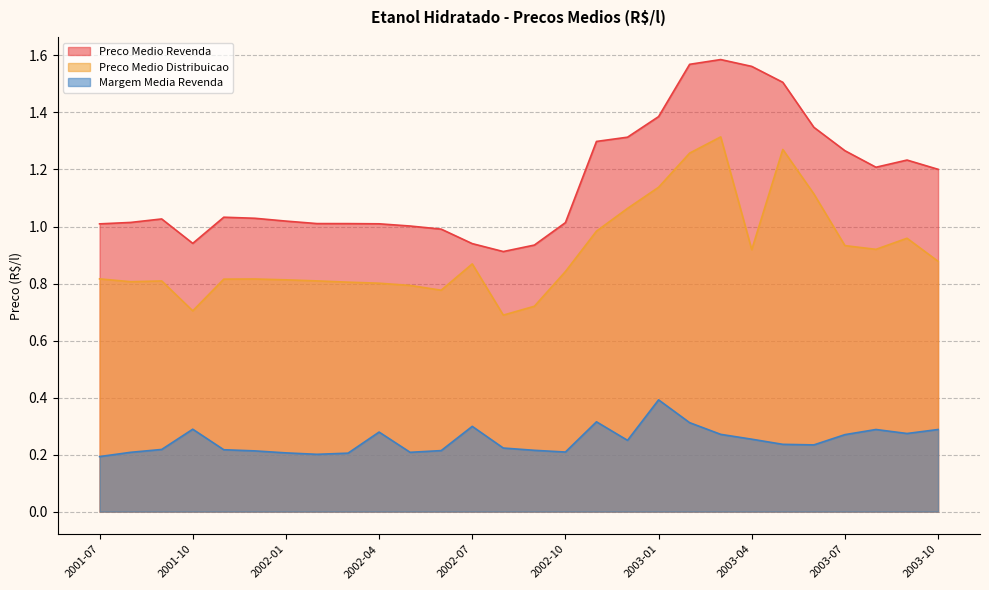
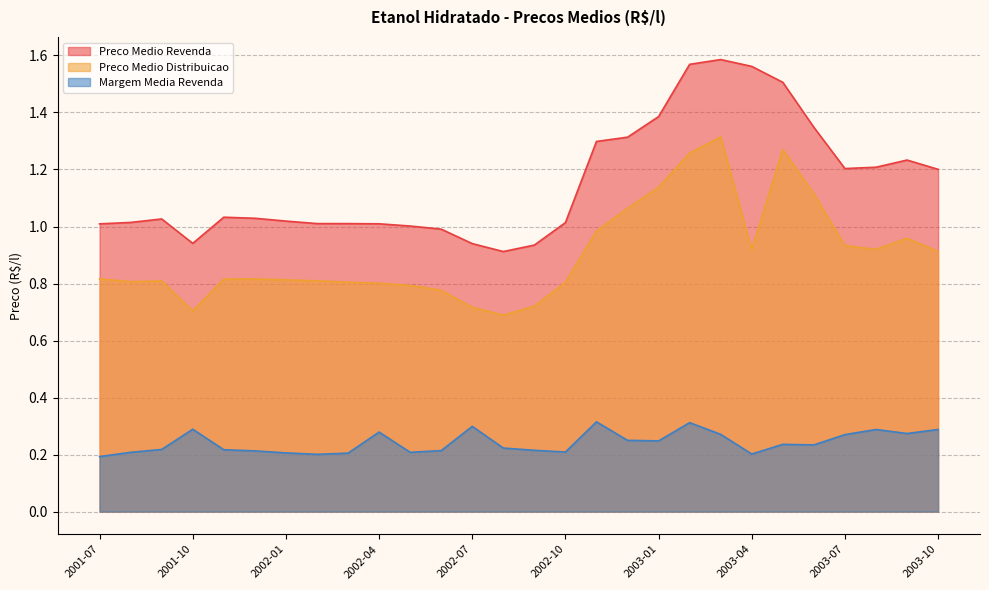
Preco Medio Distribuicao, 2002-07: 0.87 -> 0.72
Preco Medio Distribuicao, 2002-10: 0.84 -> 0.80
Margem Media Revenda, 2003-01: 0.39 -> 0.25
Margem Media Revenda, 2003-04: 0.25 -> 0.20
Preco Medio Revenda, 2003-07: 1.27 -> 1.20
Preco Medio Distribuicao, 2003-10: 0.88 -> 0.91
